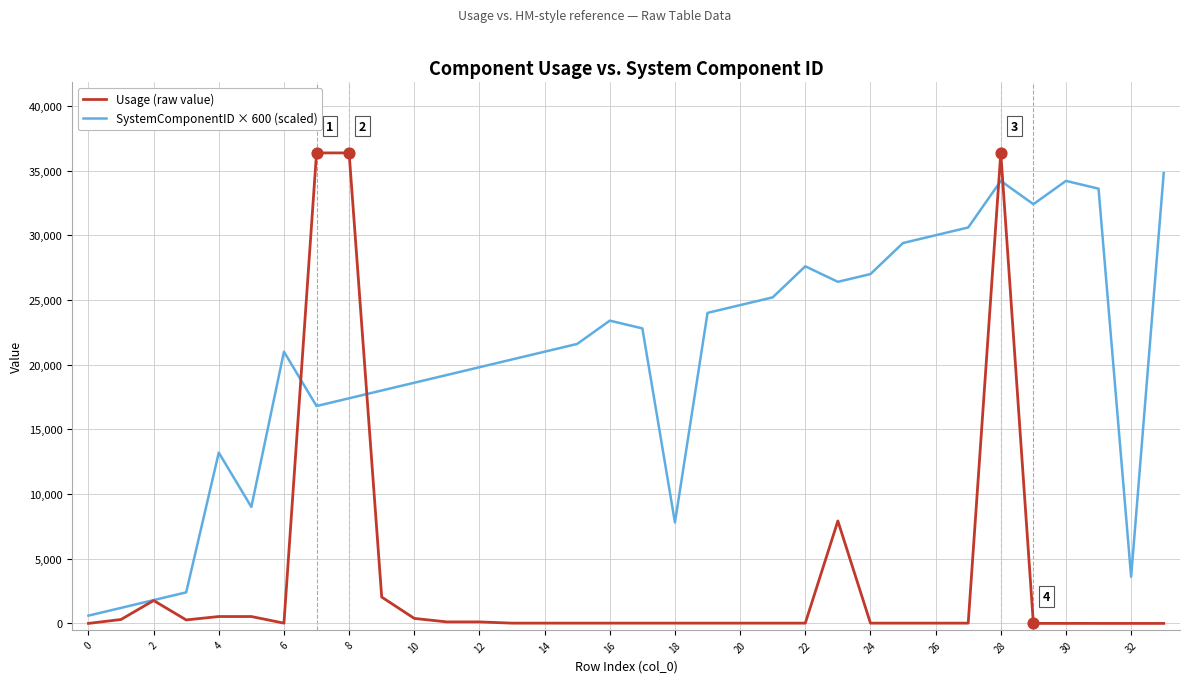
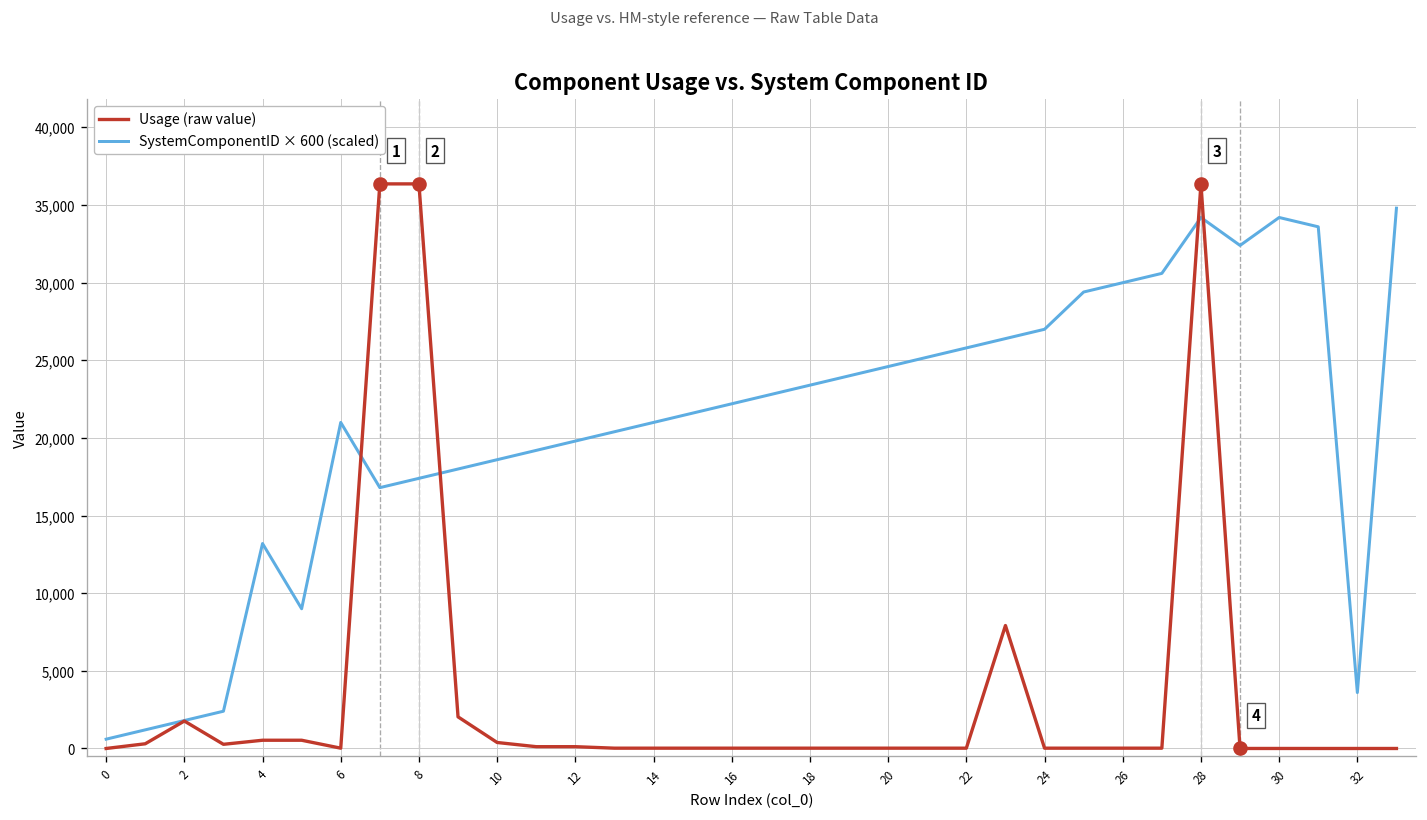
SystemComponentID × 600 (scaled), 16: 23,400 -> 22,200
SystemComponentID × 600 (scaled), 18: 7,800 -> 23,400
SystemComponentID × 600 (scaled), 22: 27,600 -> 25,800
